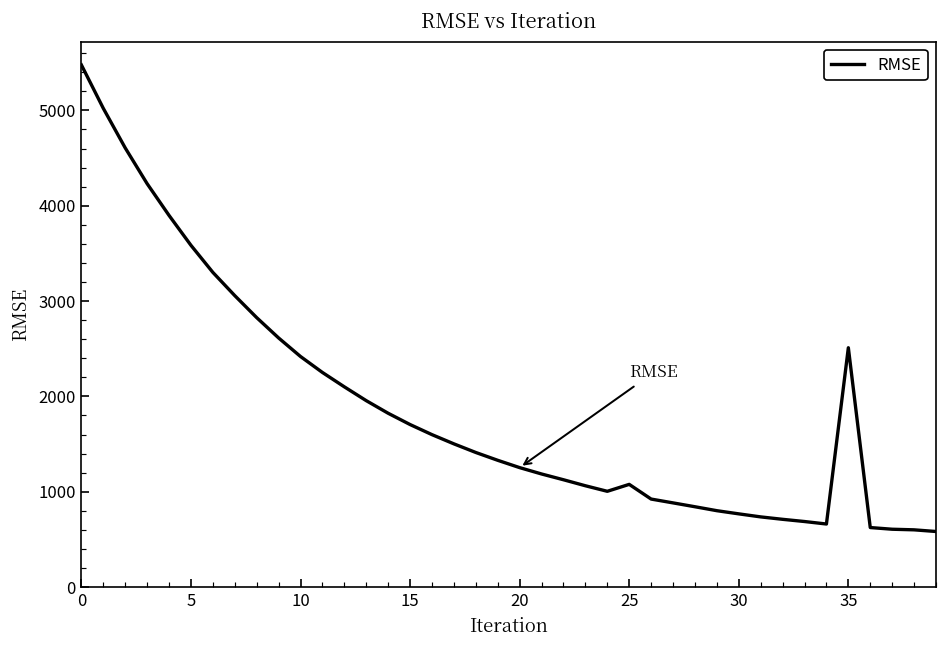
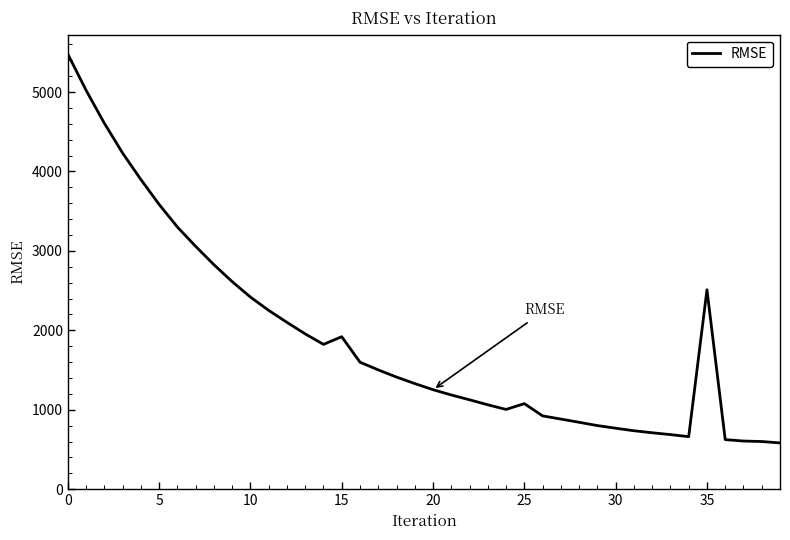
15: 1700 -> 1900
